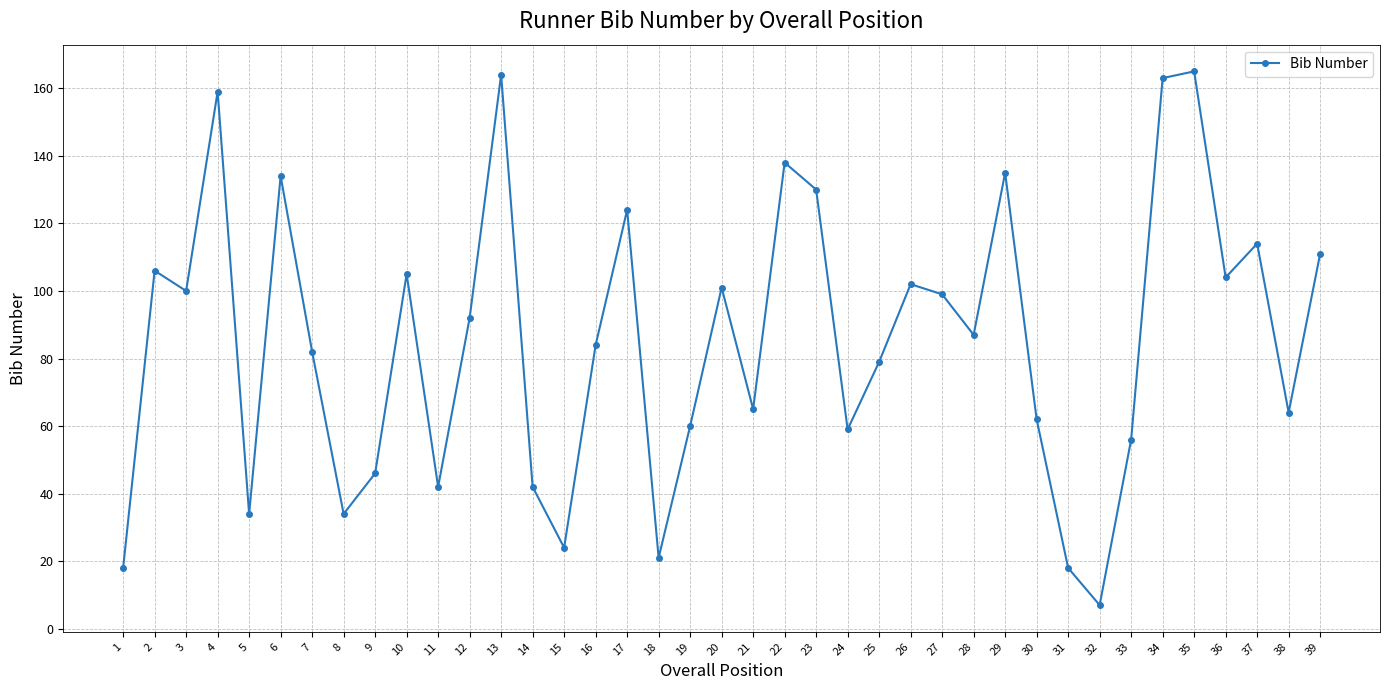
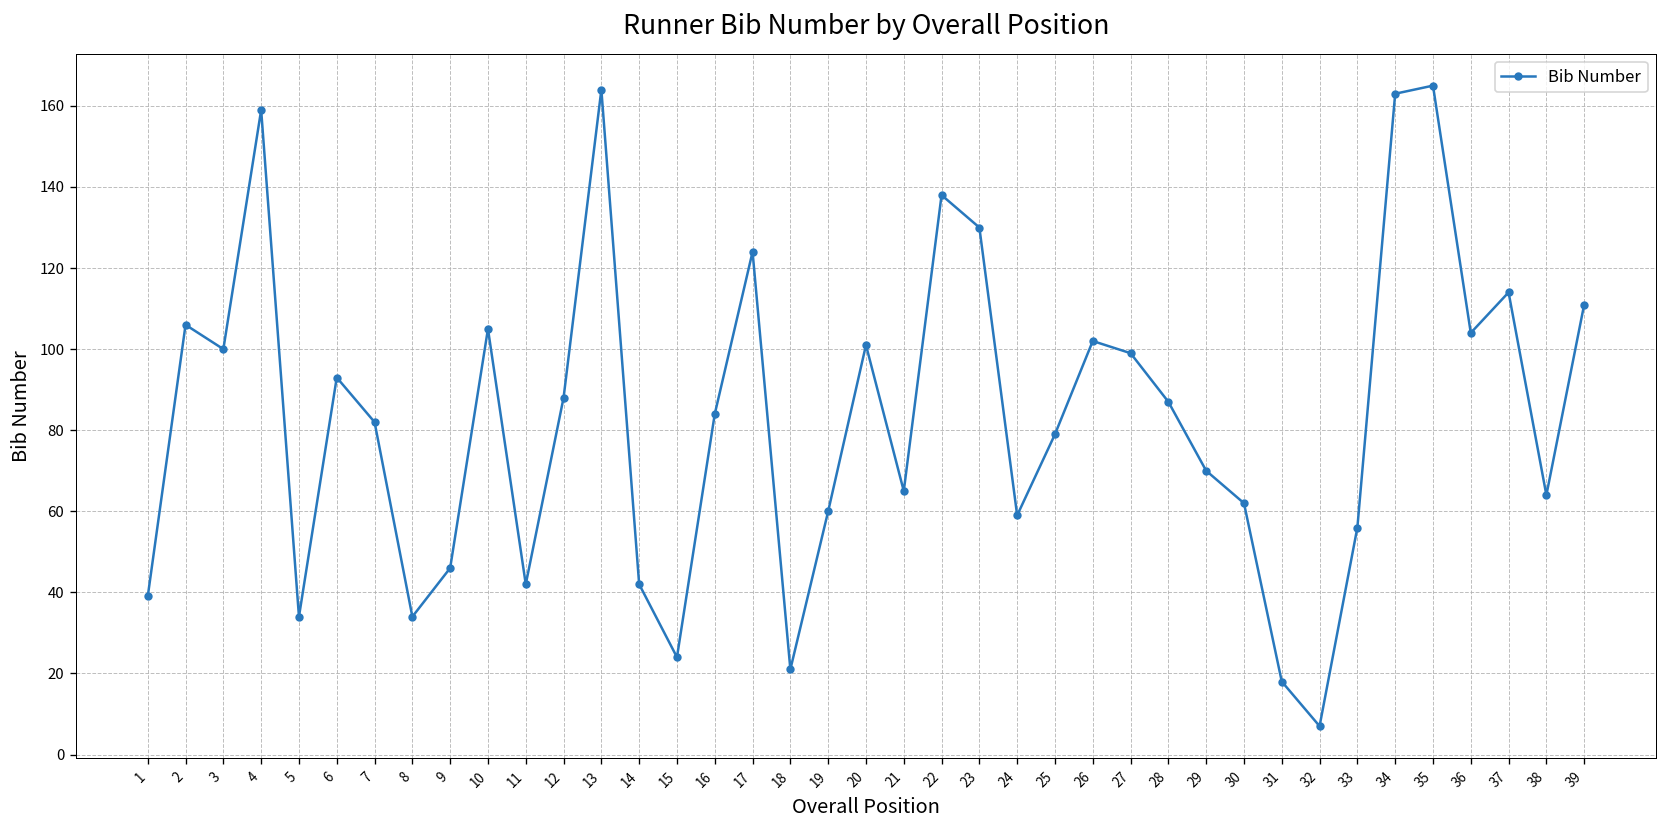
1: 18 -> 39
6: 134 -> 93
12: 92 -> 88
29: 135 -> 70
